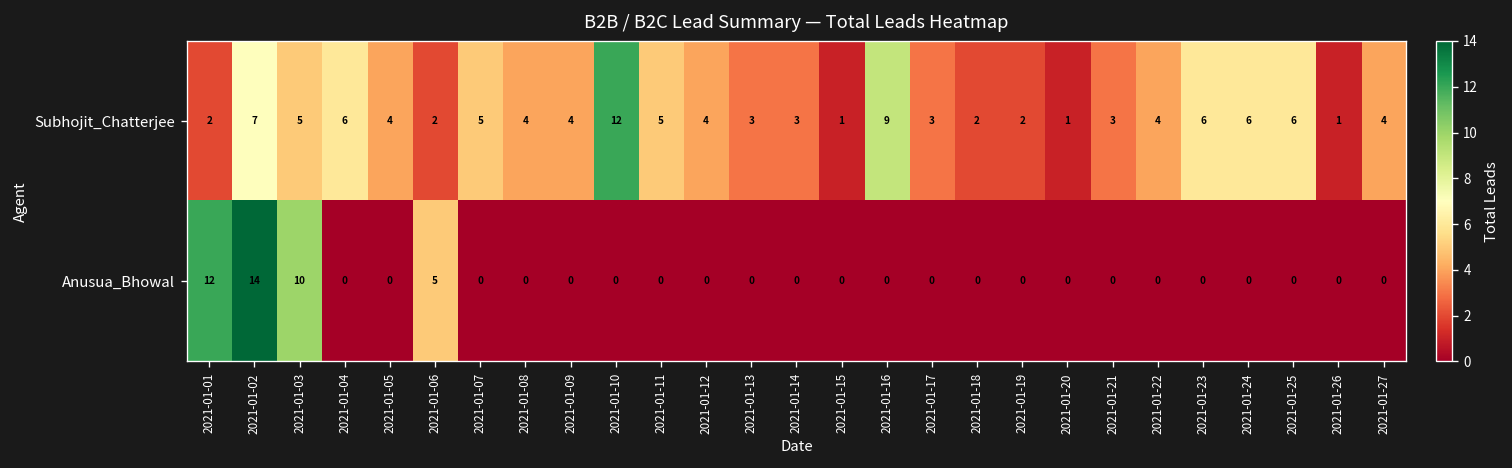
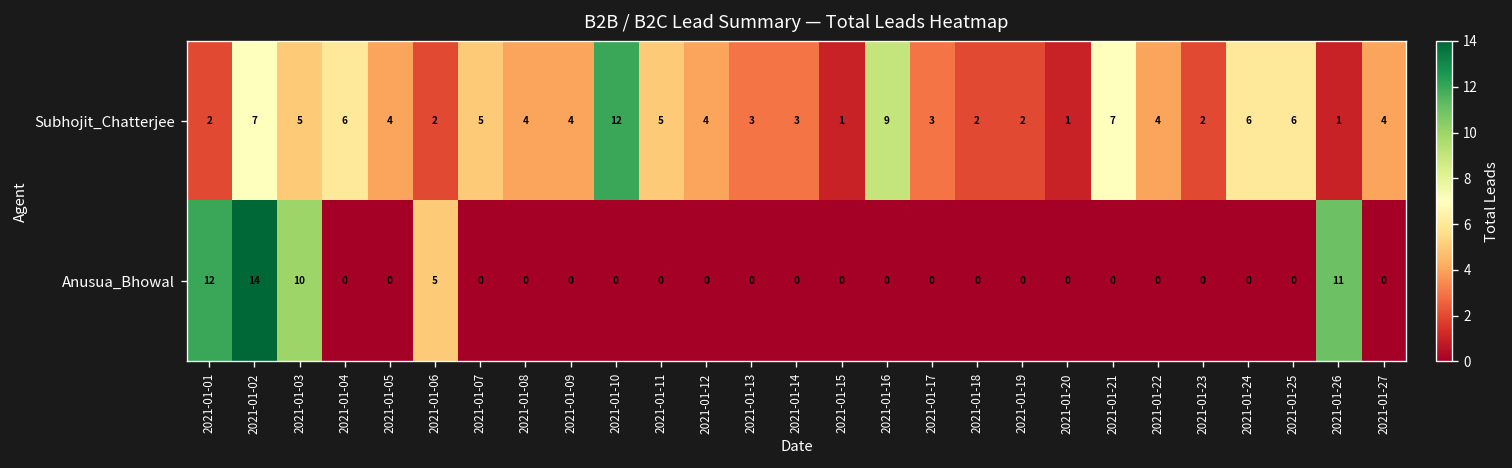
Subhojit_Chatterjee, 2021-01-21: 3 -> 7
Subhojit_Chatterjee, 2021-01-23: 6 -> 2
Anusua_Bhowal, 2021-01-26: 0 -> 11
